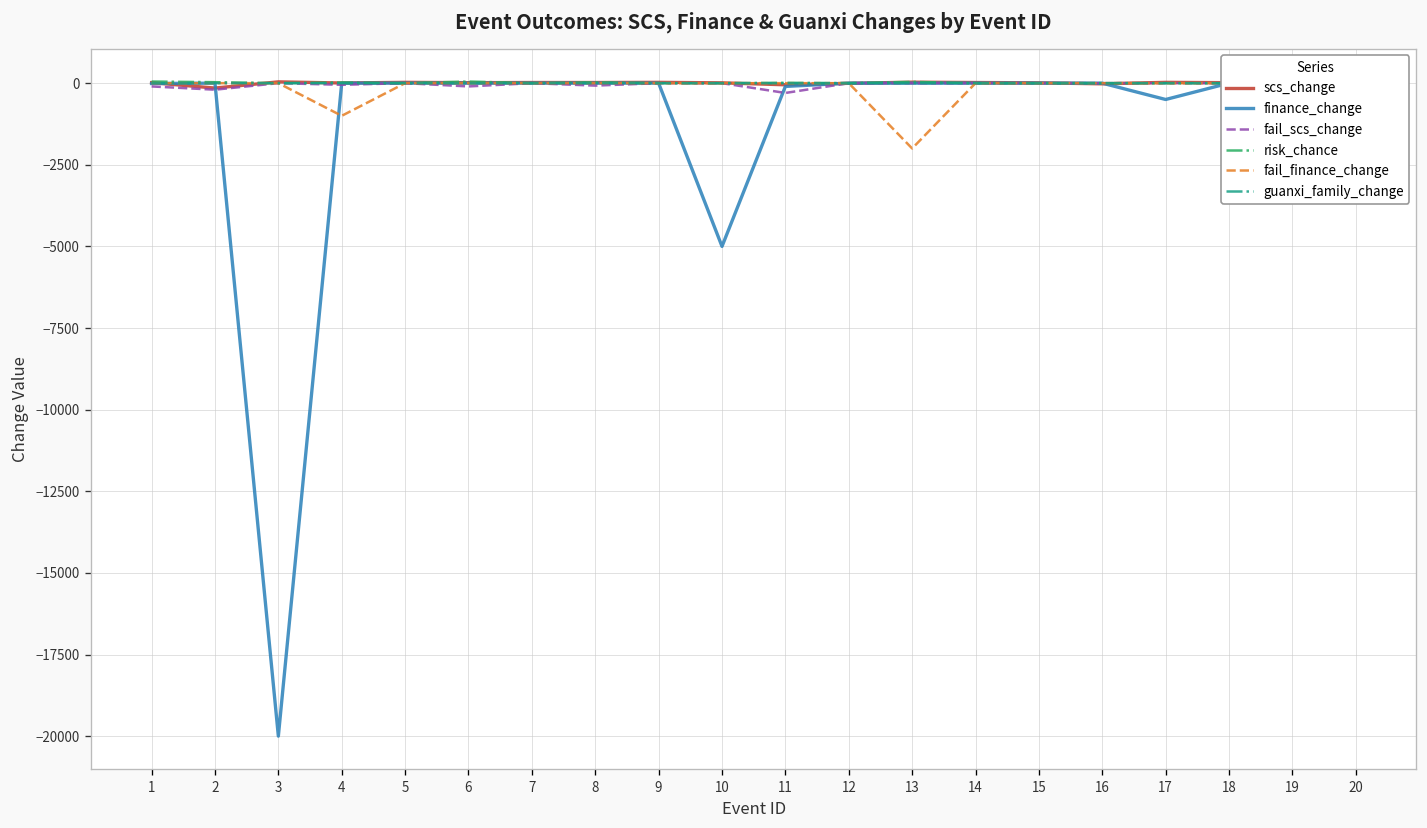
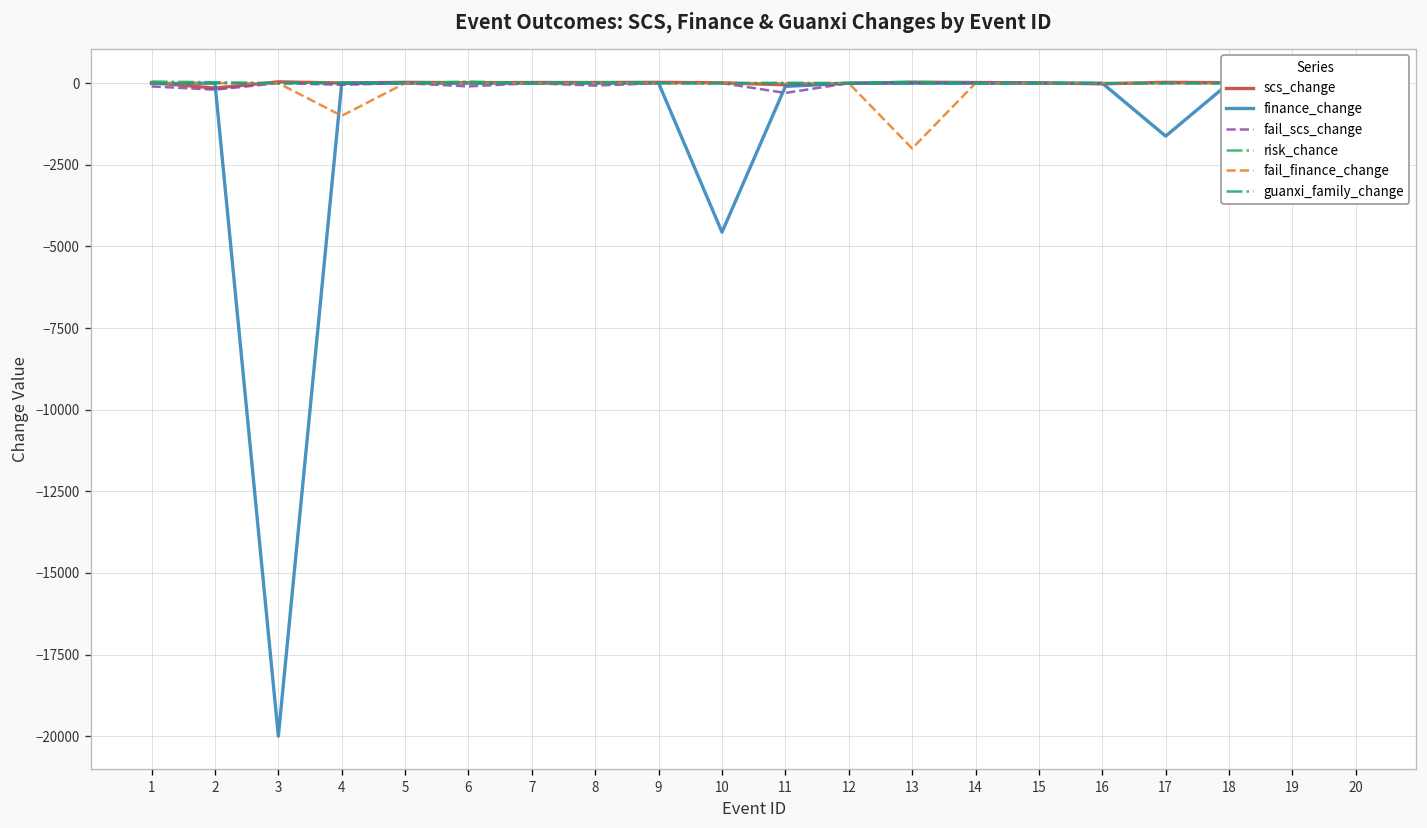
finance_change, 10: -5000 -> -4600
finance_change, 17: -500 -> -1600
